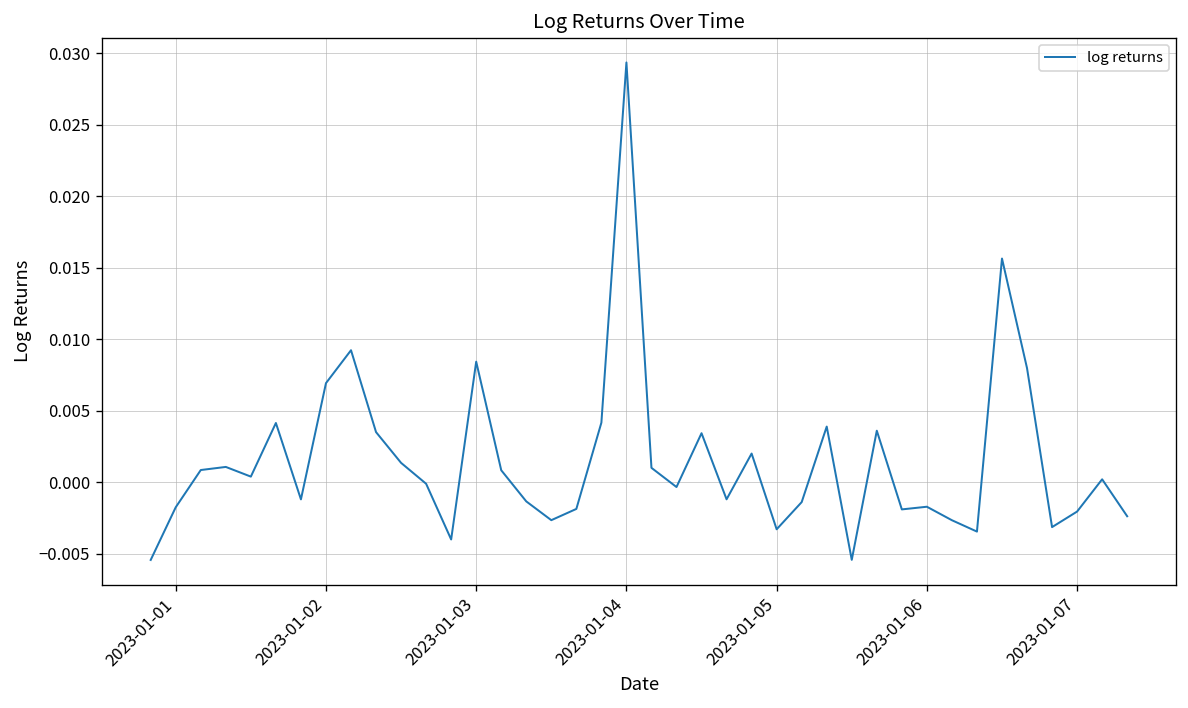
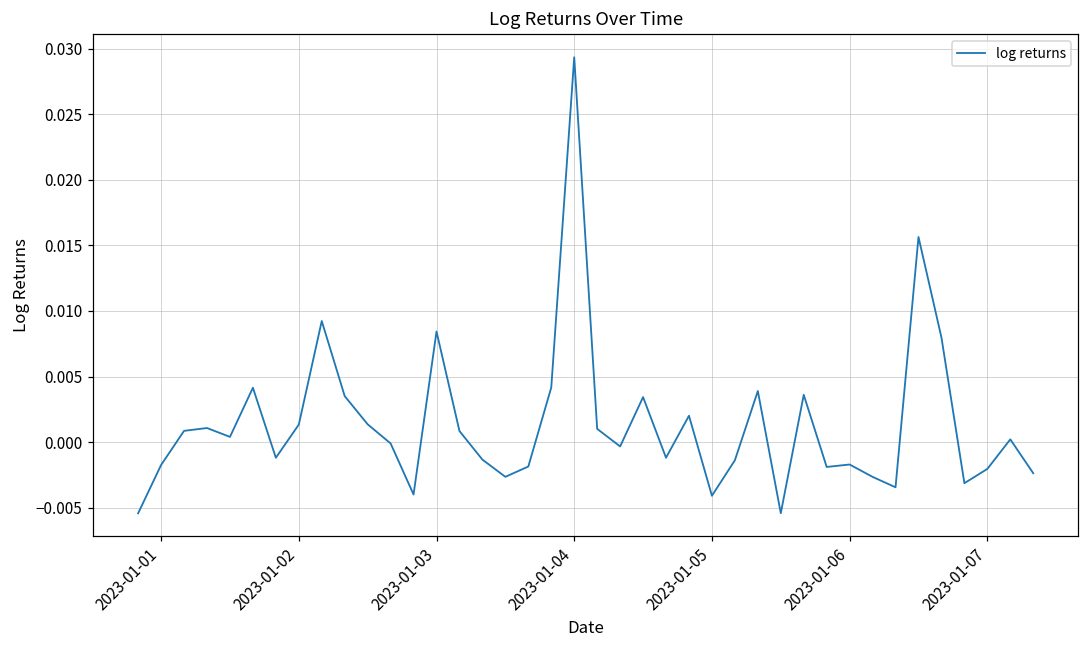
2023-01-02: 0.0069 -> 0.0013
2023-01-05: -0.0033 -> -0.0041
